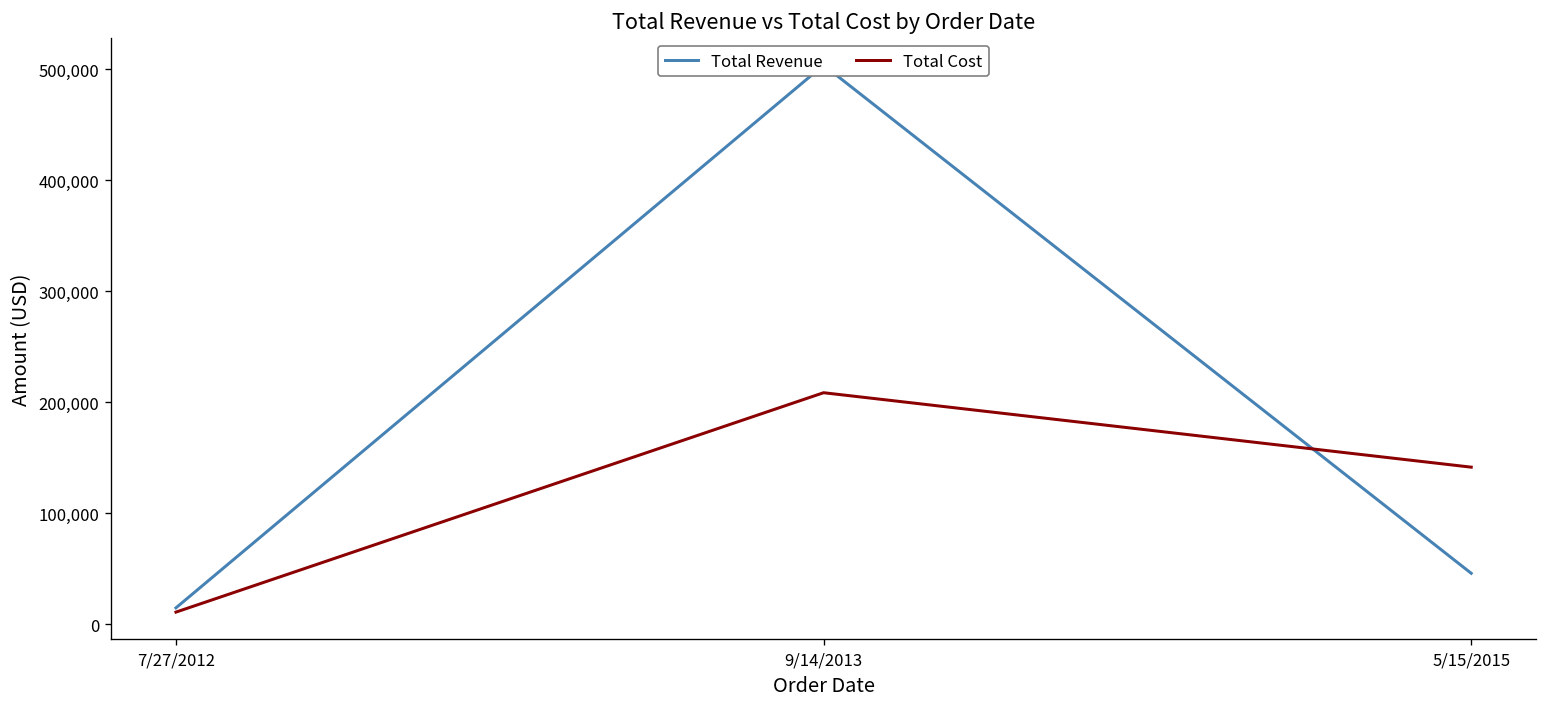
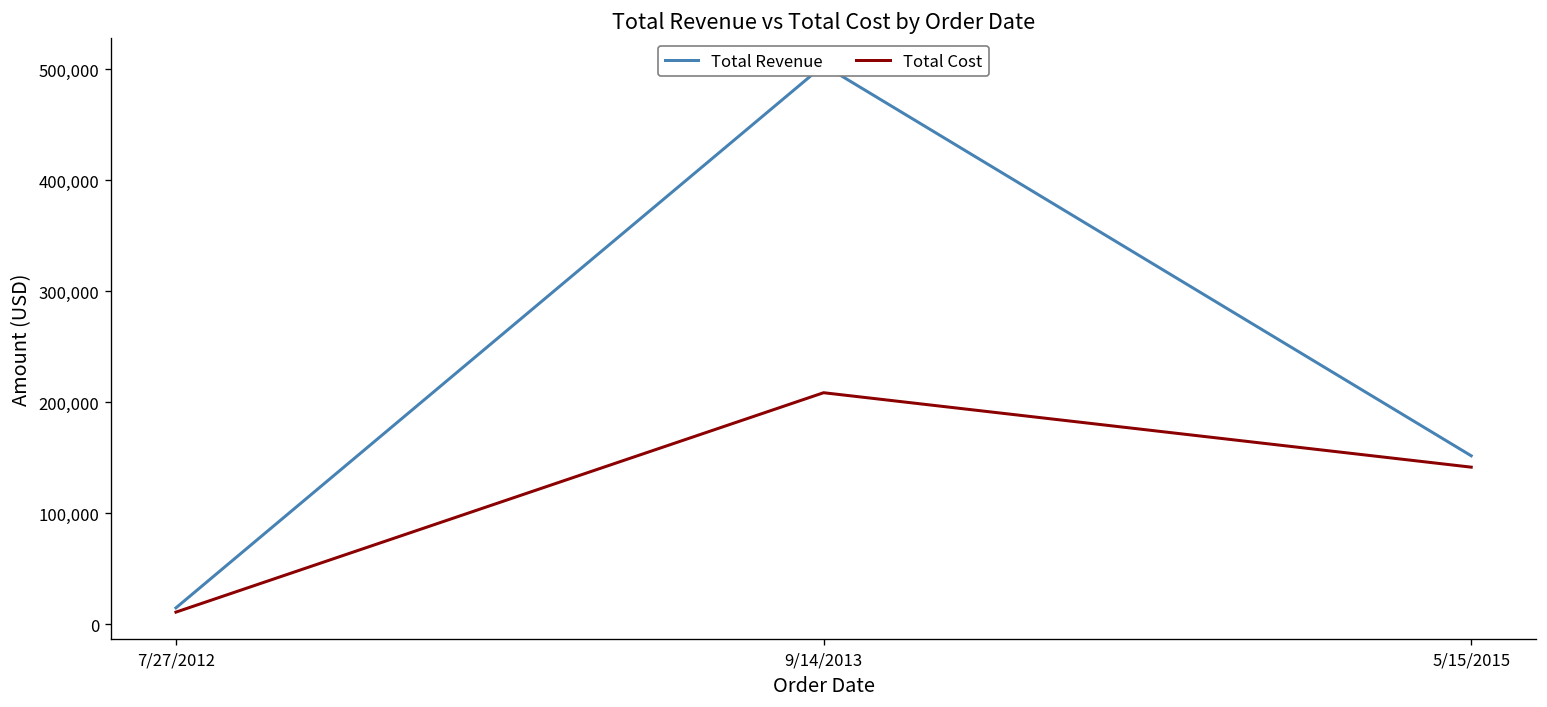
Total Revenue, 5/15/2015: 50,000 -> 150,000
